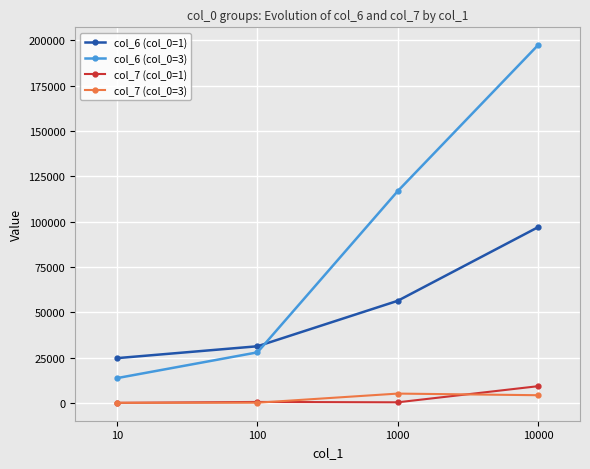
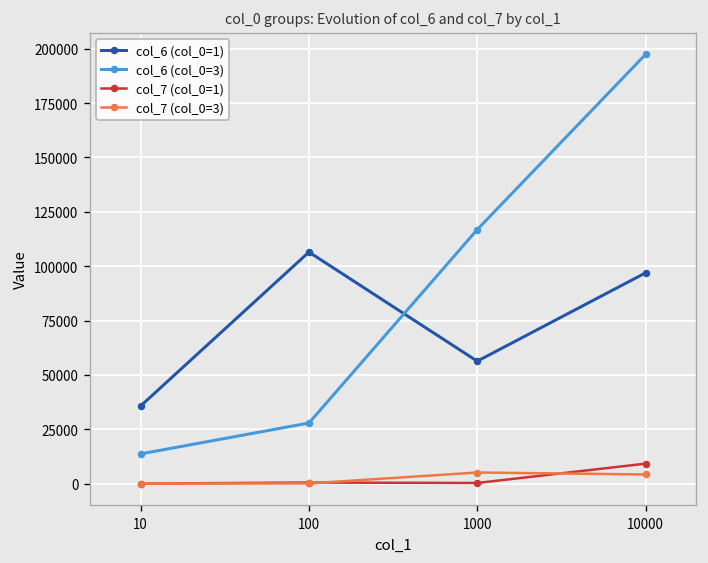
col_6 (col_0=1), 10: 25000 -> 36000
col_6 (col_0=1), 100: 31000 -> 107000
